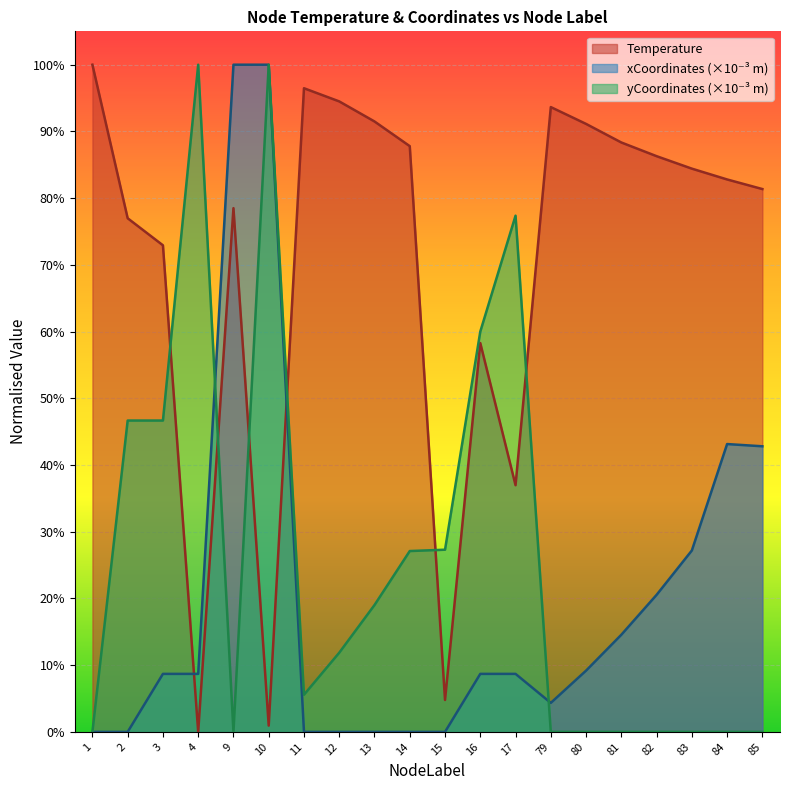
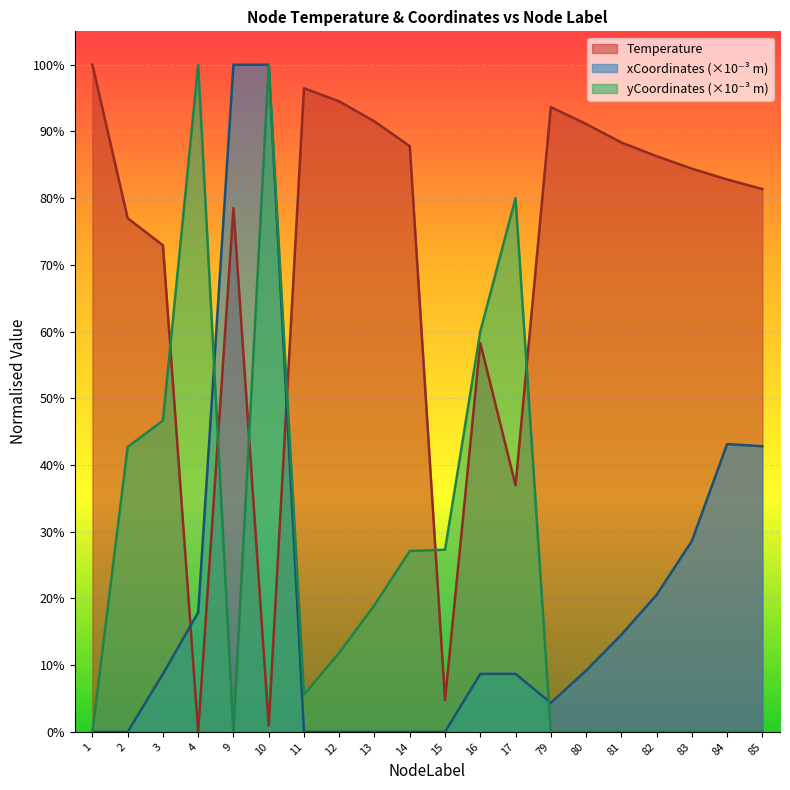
yCoordinates (×10⁻³ m), 2: 47% -> 43%
xCoordinates (×10⁻³ m), 4: 9% -> 18%
yCoordinates (×10⁻³ m), 17: 77% -> 80%
xCoordinates (×10⁻³ m), 83: 27% -> 29%
